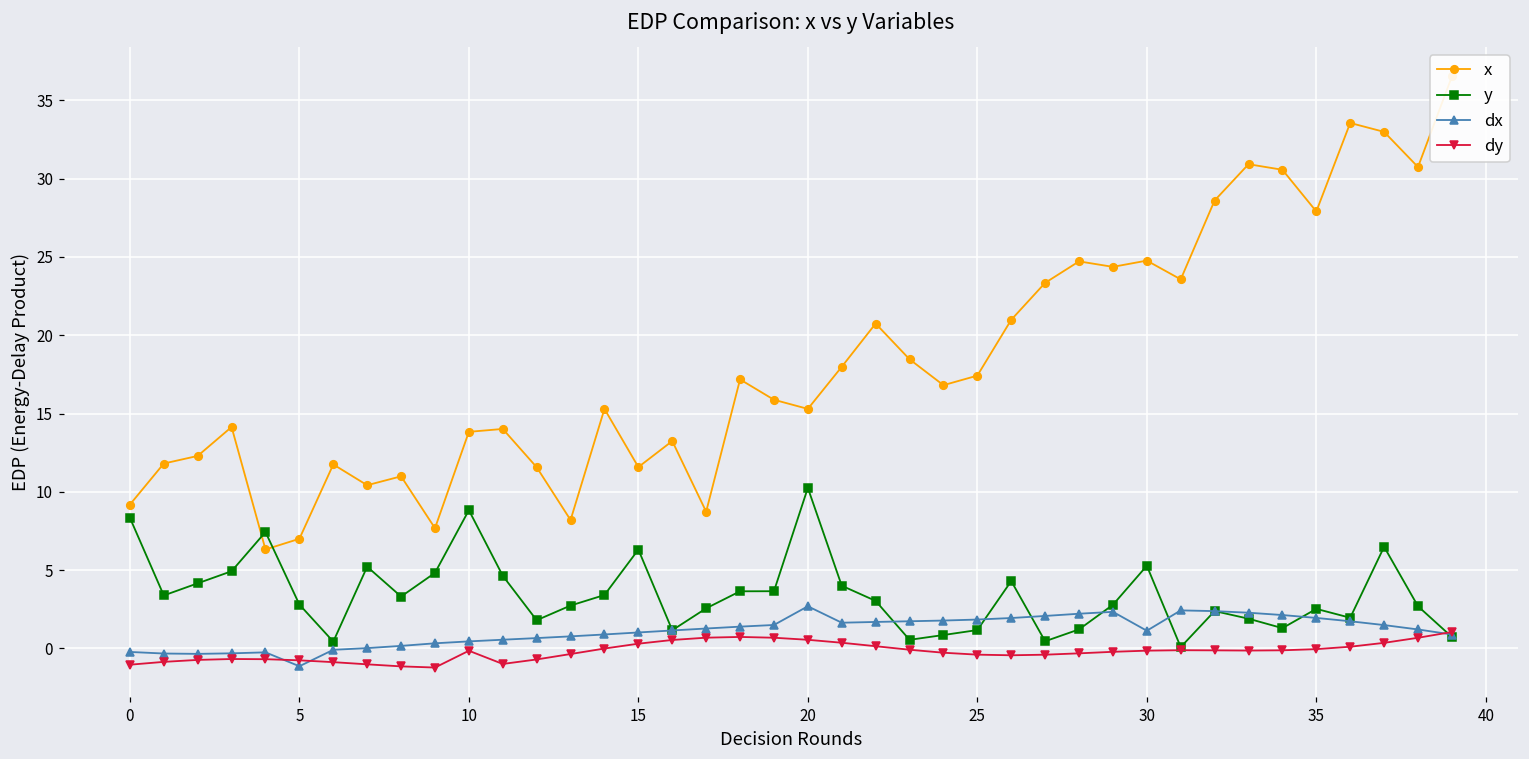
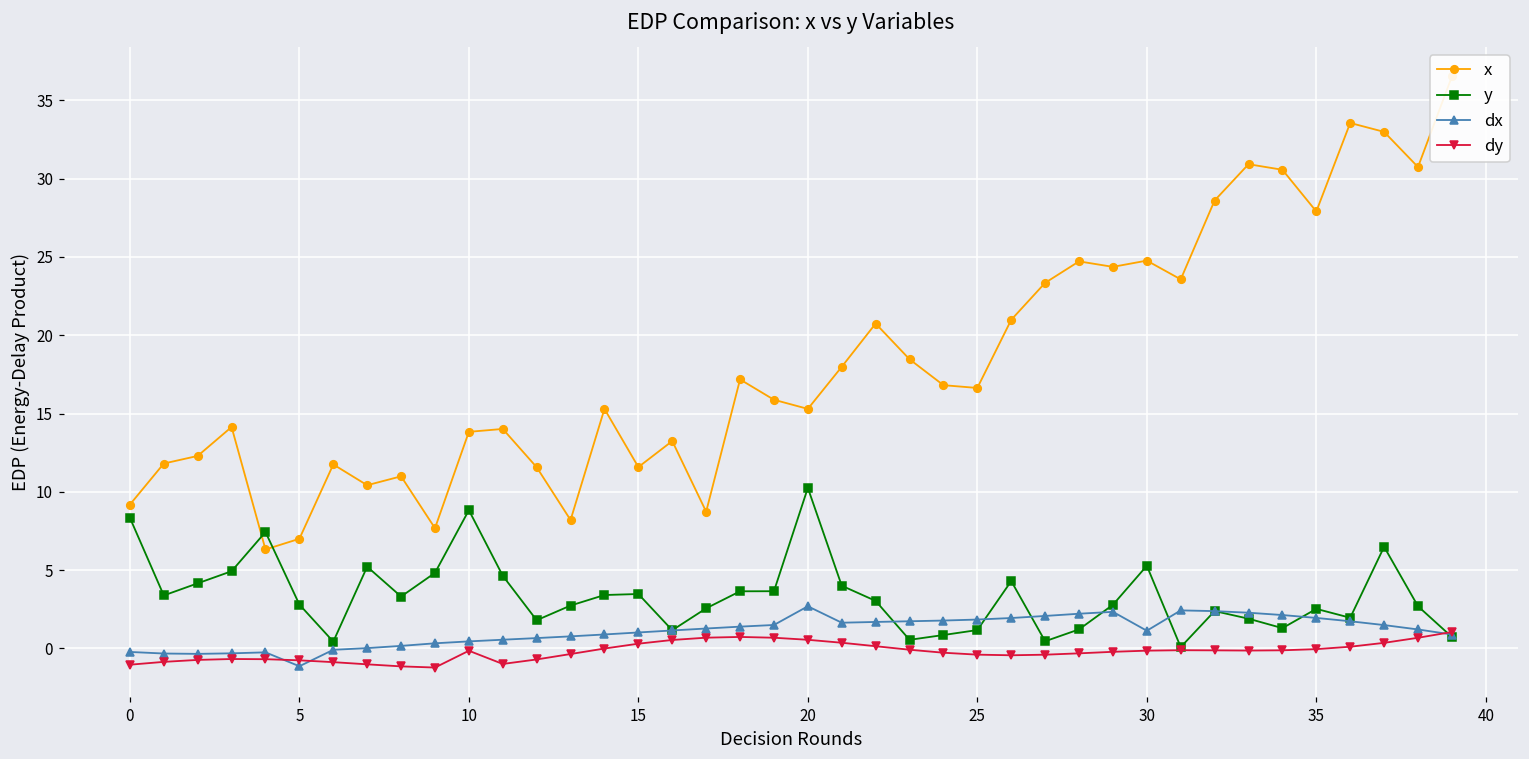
y, 15: 6.3 -> 3.5
x, 25: 17.4 -> 16.6
